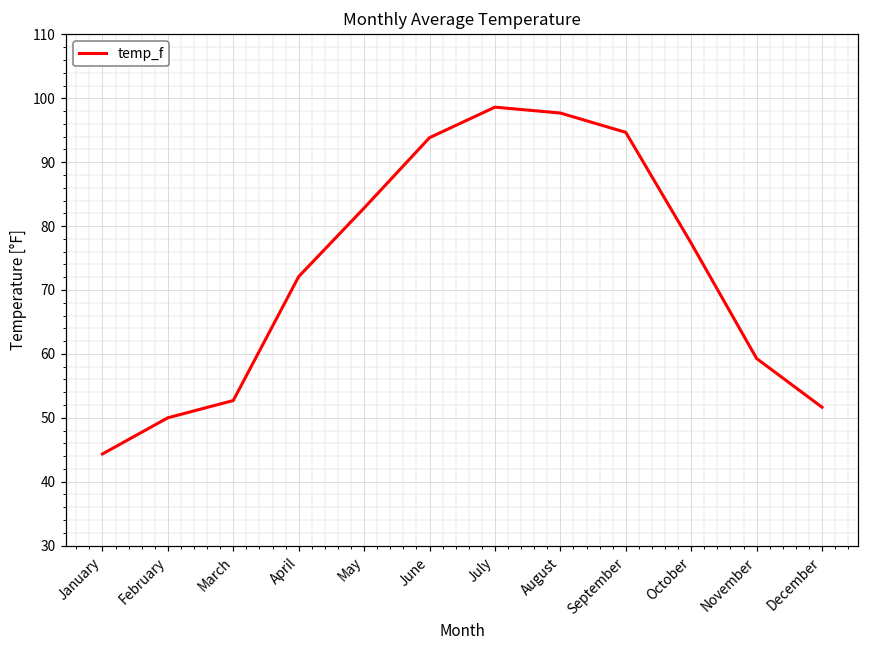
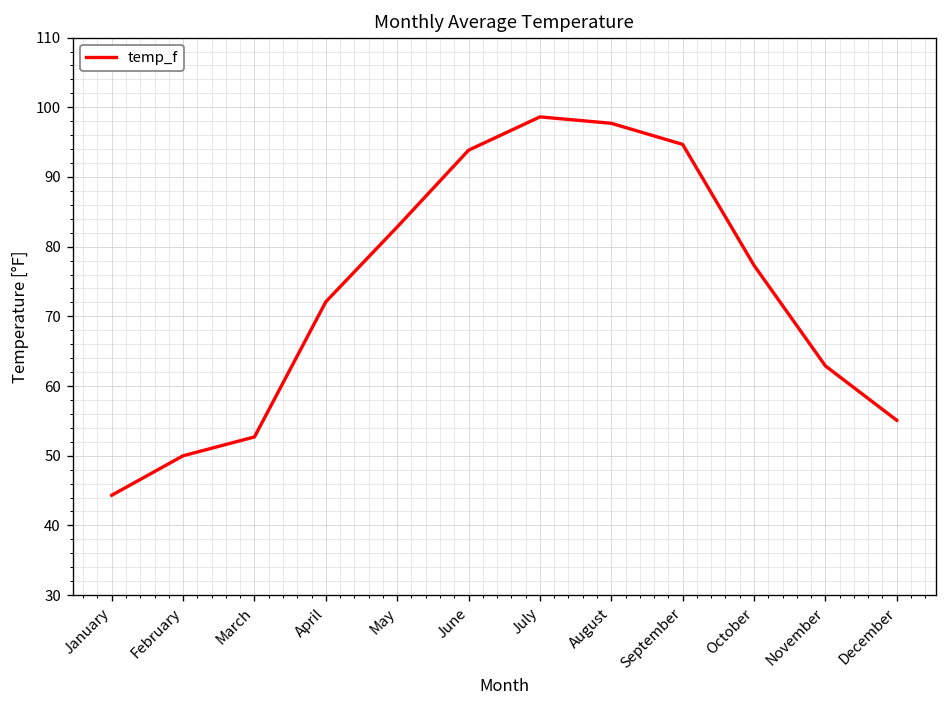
November: 59 -> 63
December: 52 -> 55
